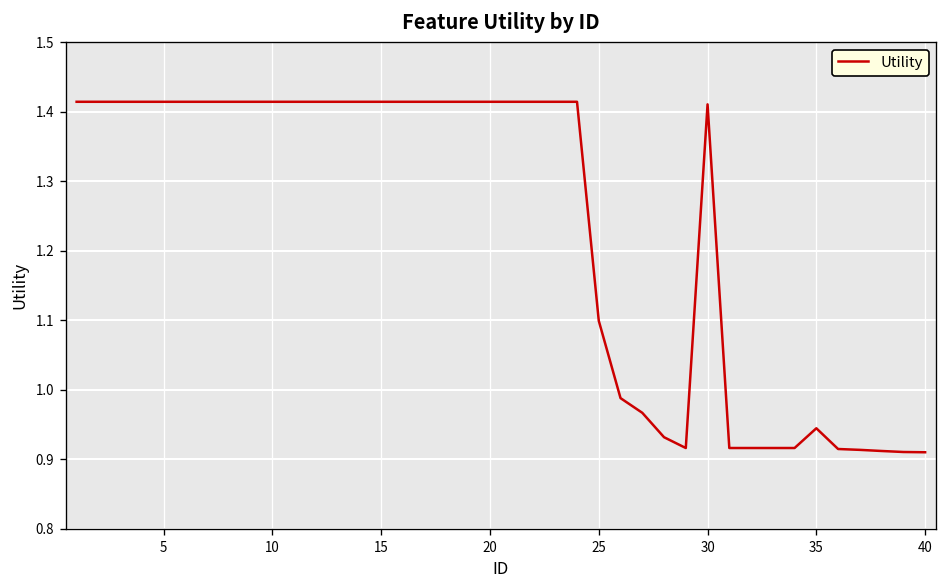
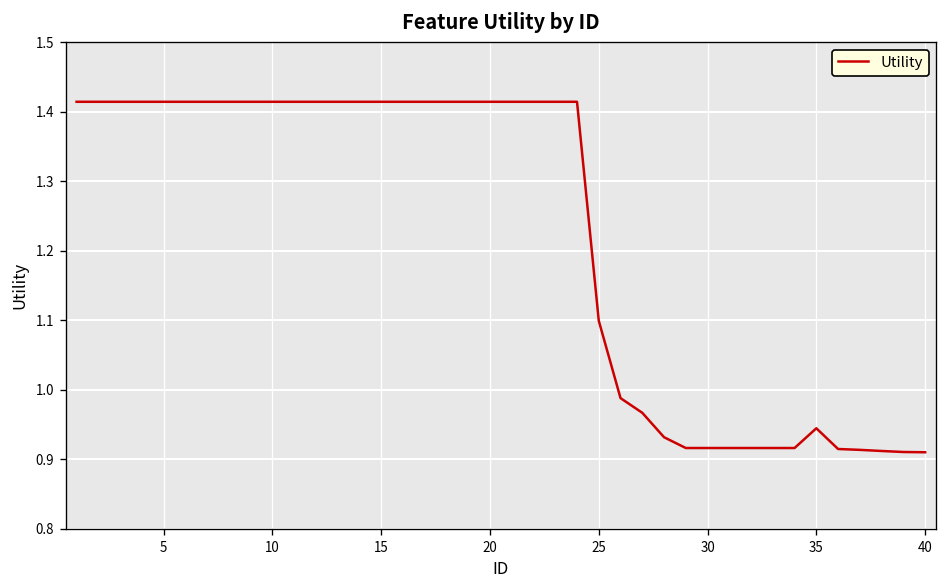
30: 1.41 -> 0.92
